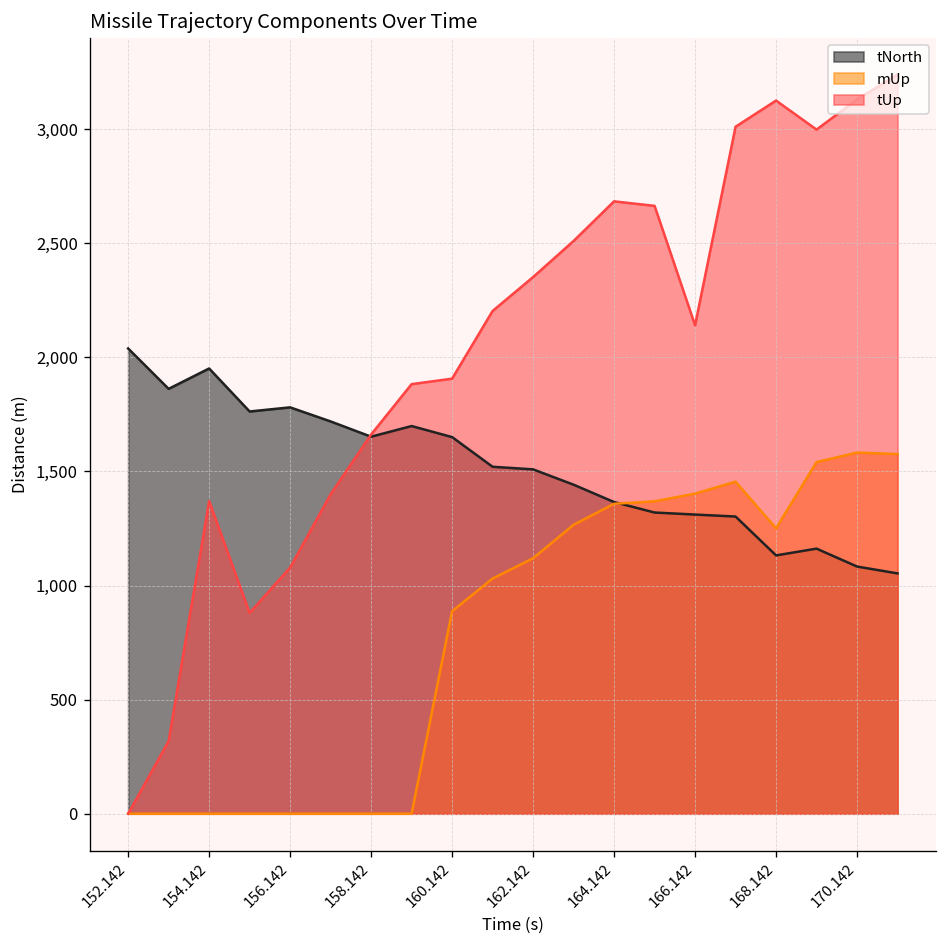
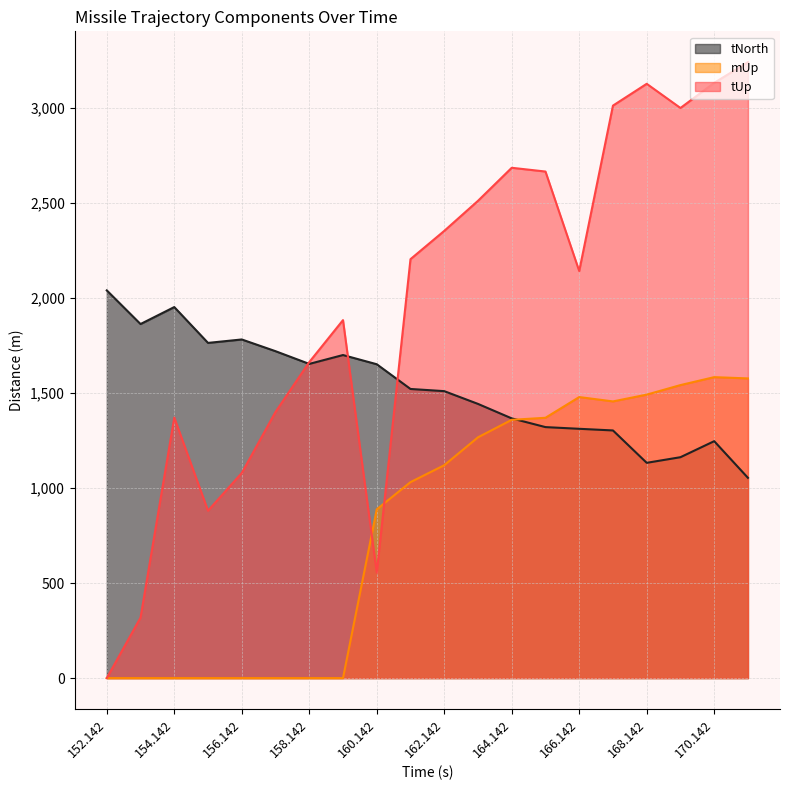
tUp, 160.142: 1,910 -> 550
mUp, 166.142: 1,400 -> 1,480
mUp, 168.142: 1,250 -> 1,490
tNorth, 170.142: 1,080 -> 1,250
